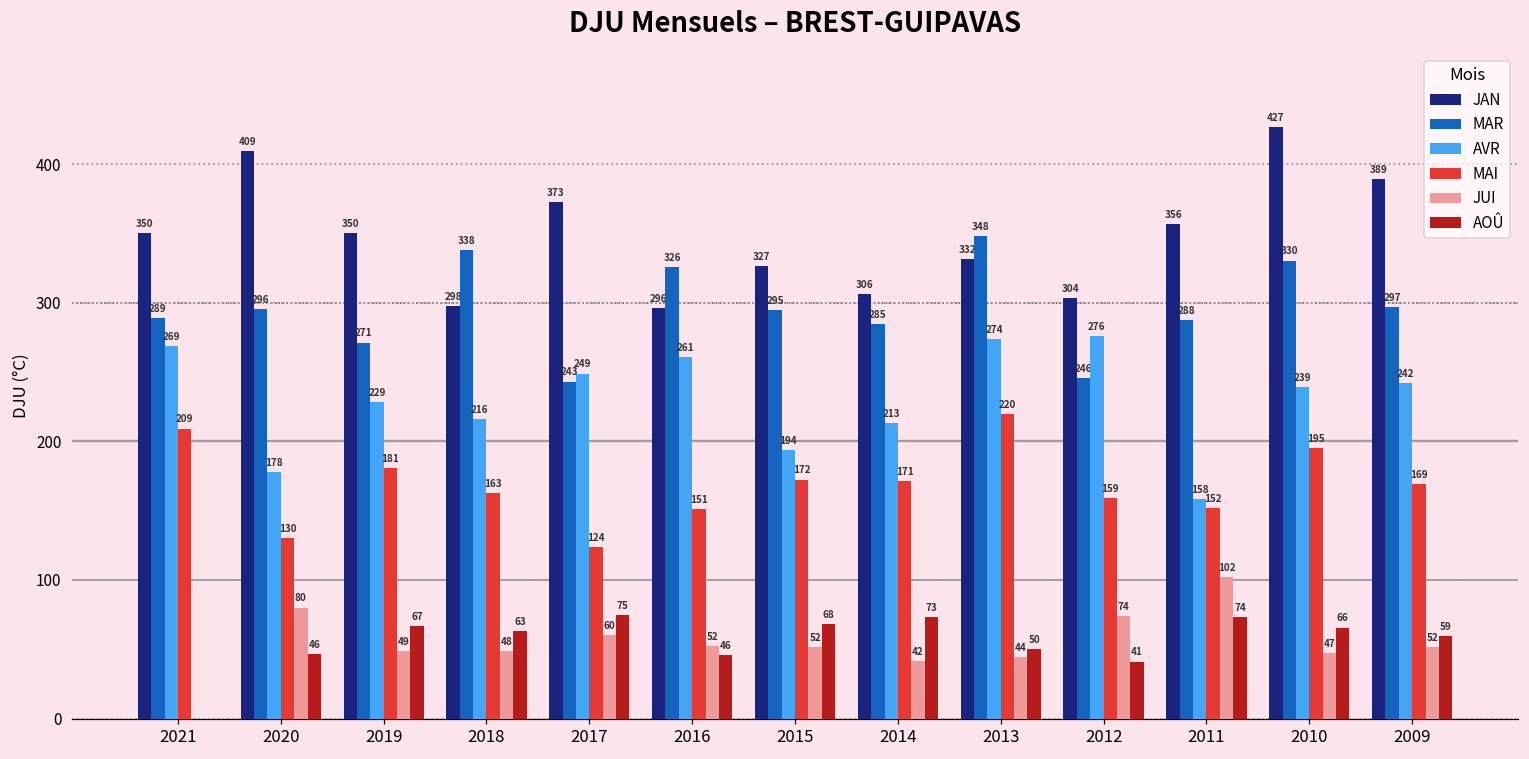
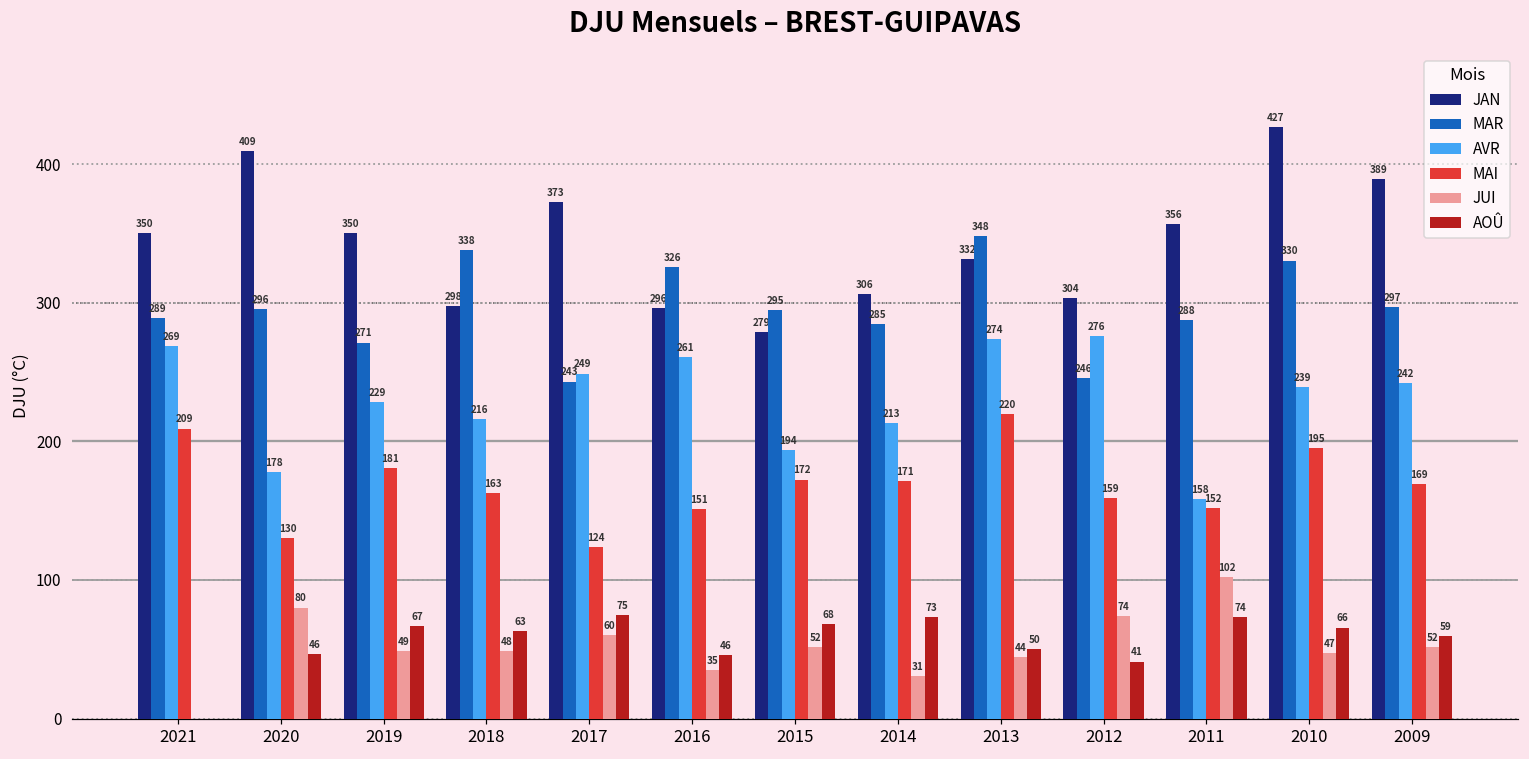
JUI, 2016: 52 -> 35
JAN, 2015: 327 -> 279
JUI, 2014: 42 -> 31
